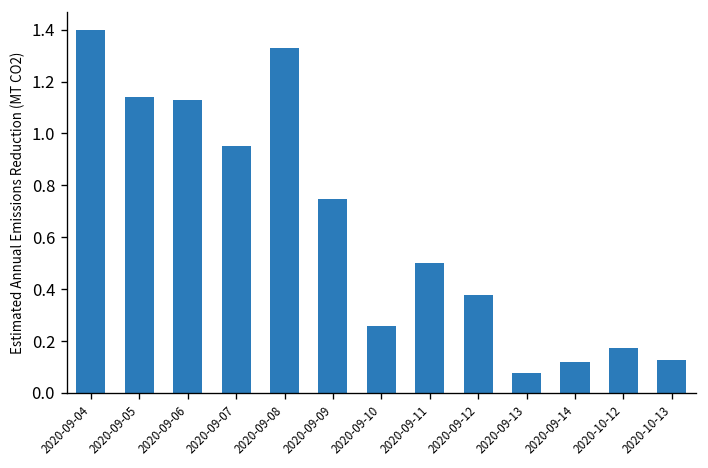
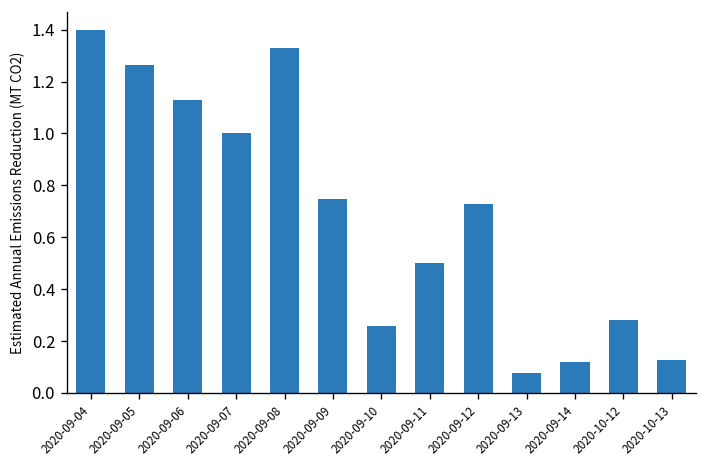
2020-09-05: 1.14 -> 1.26
2020-09-07: 0.95 -> 1.00
2020-09-12: 0.38 -> 0.73
2020-10-12: 0.17 -> 0.28
